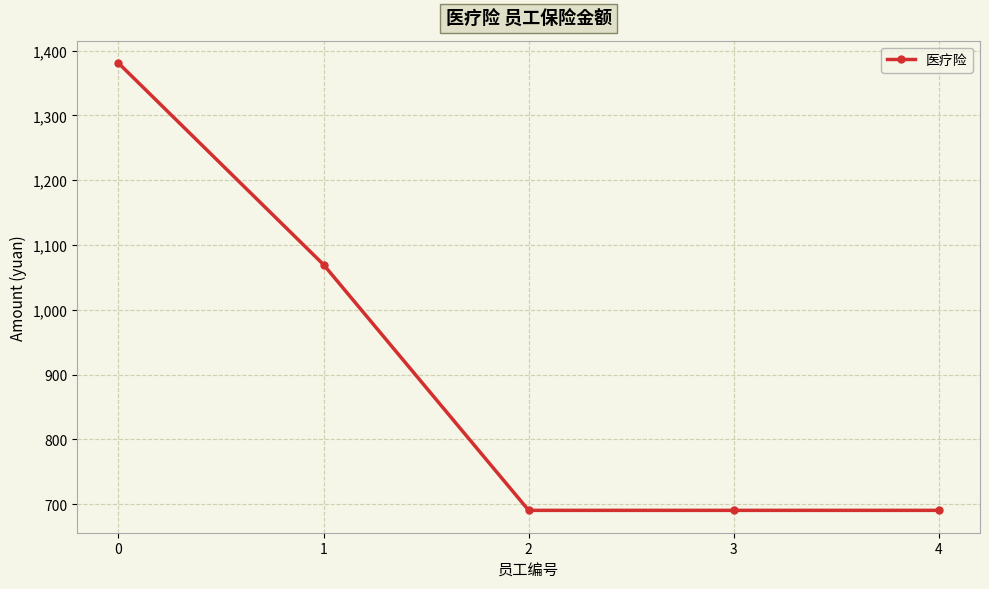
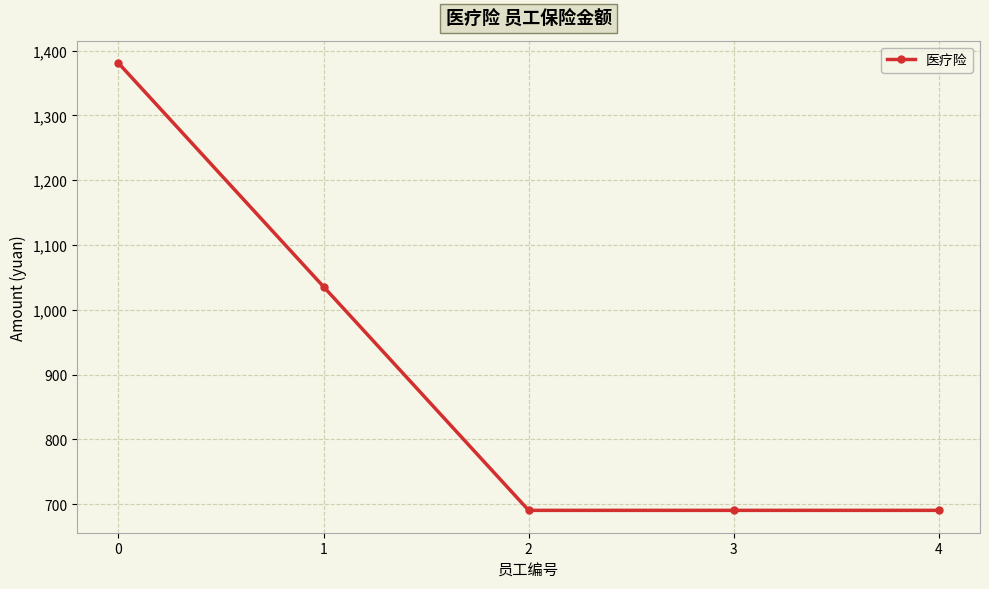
1: 1,070 -> 1,040
